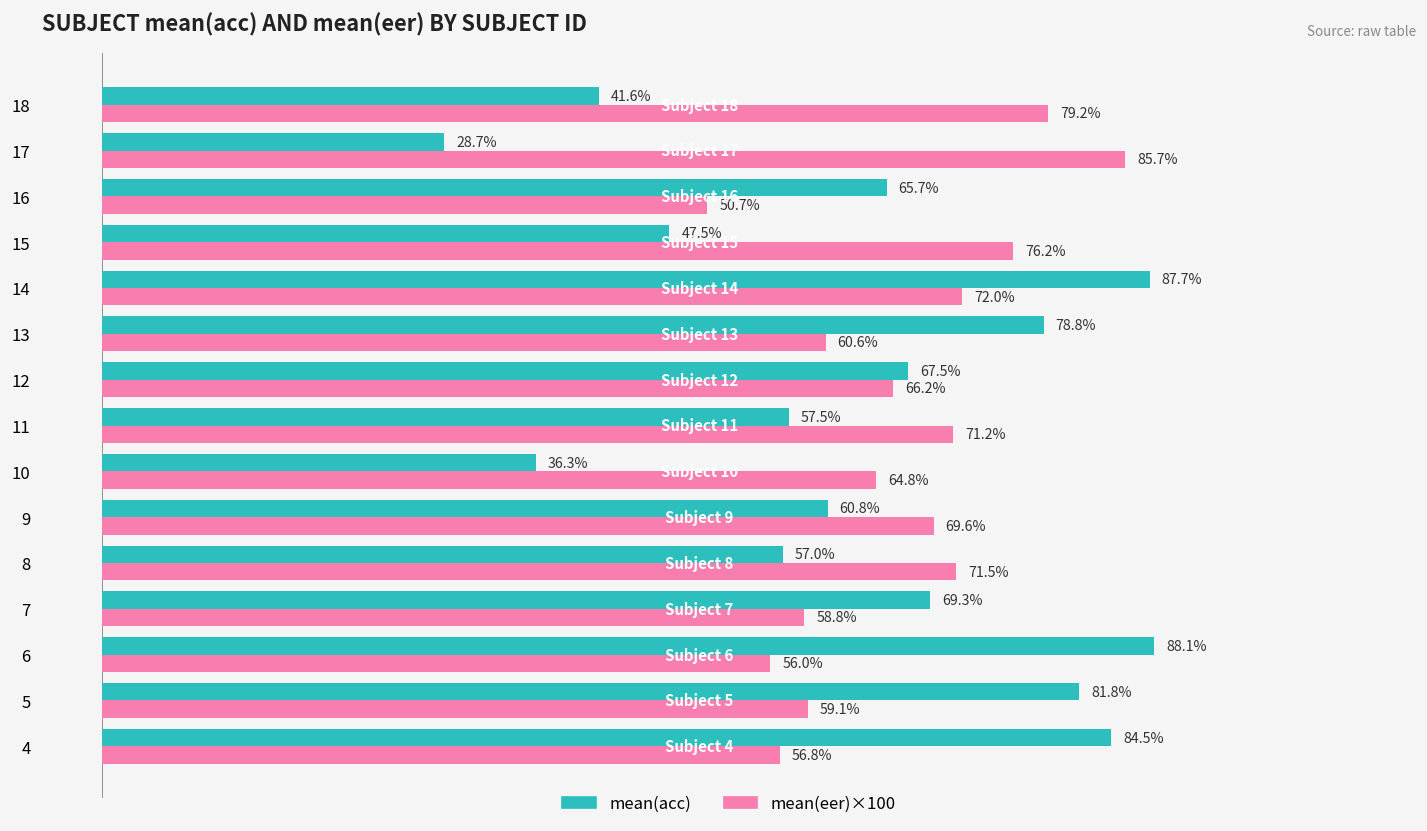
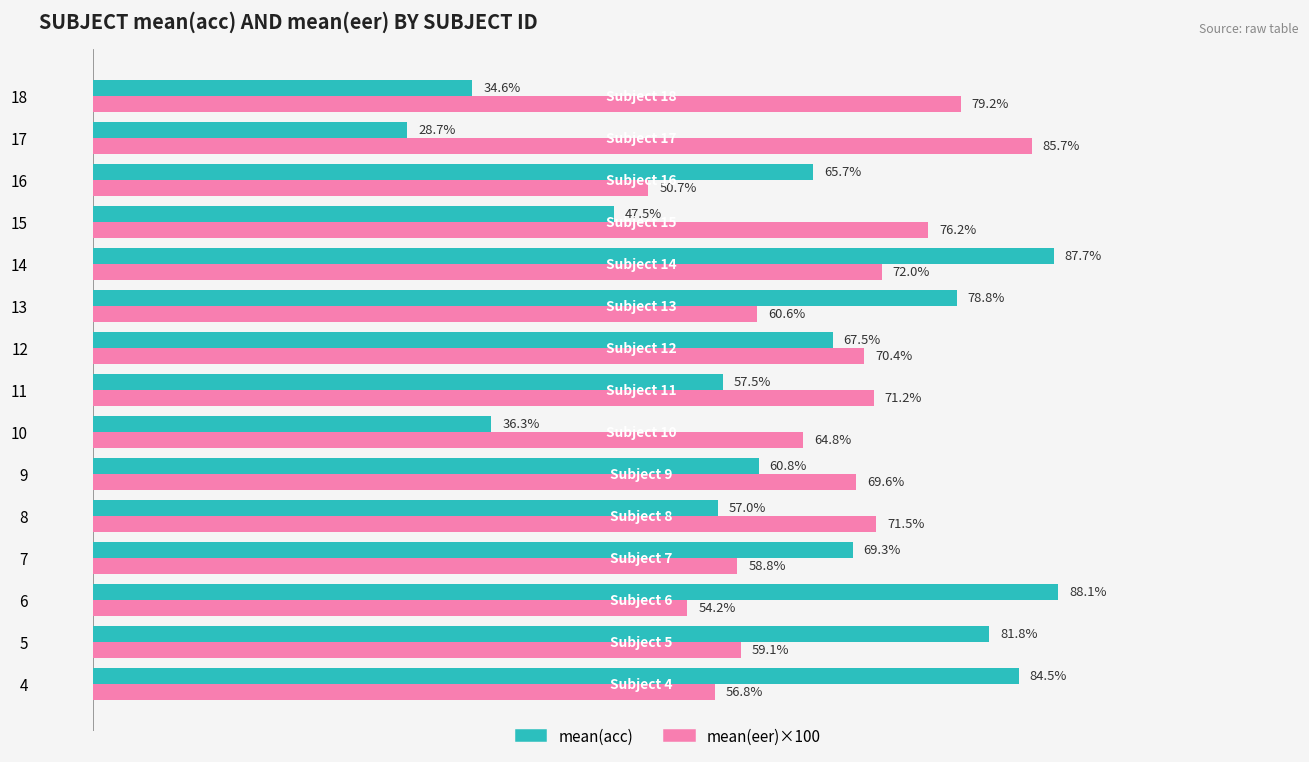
mean(acc), 18: 41.6% -> 34.6%
mean(eer)×100, 12: 66.2% -> 70.4%
mean(eer)×100, 6: 56.0% -> 54.2%
